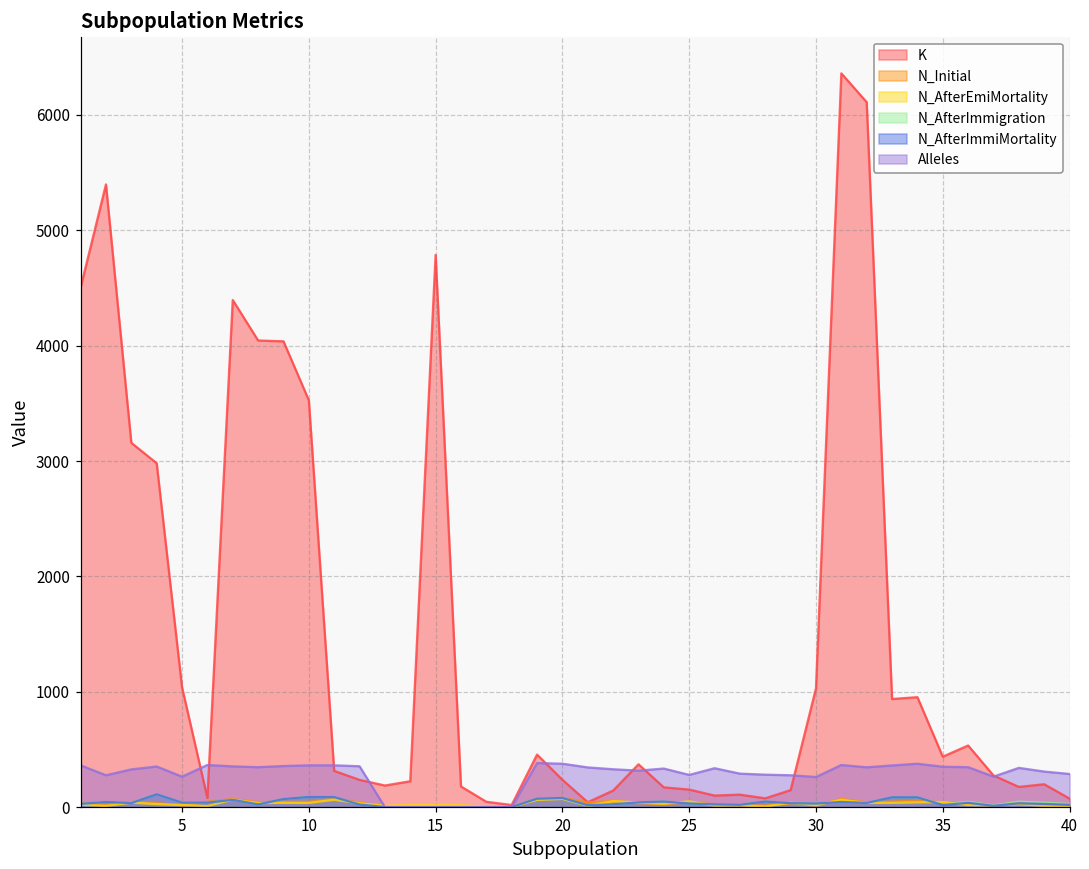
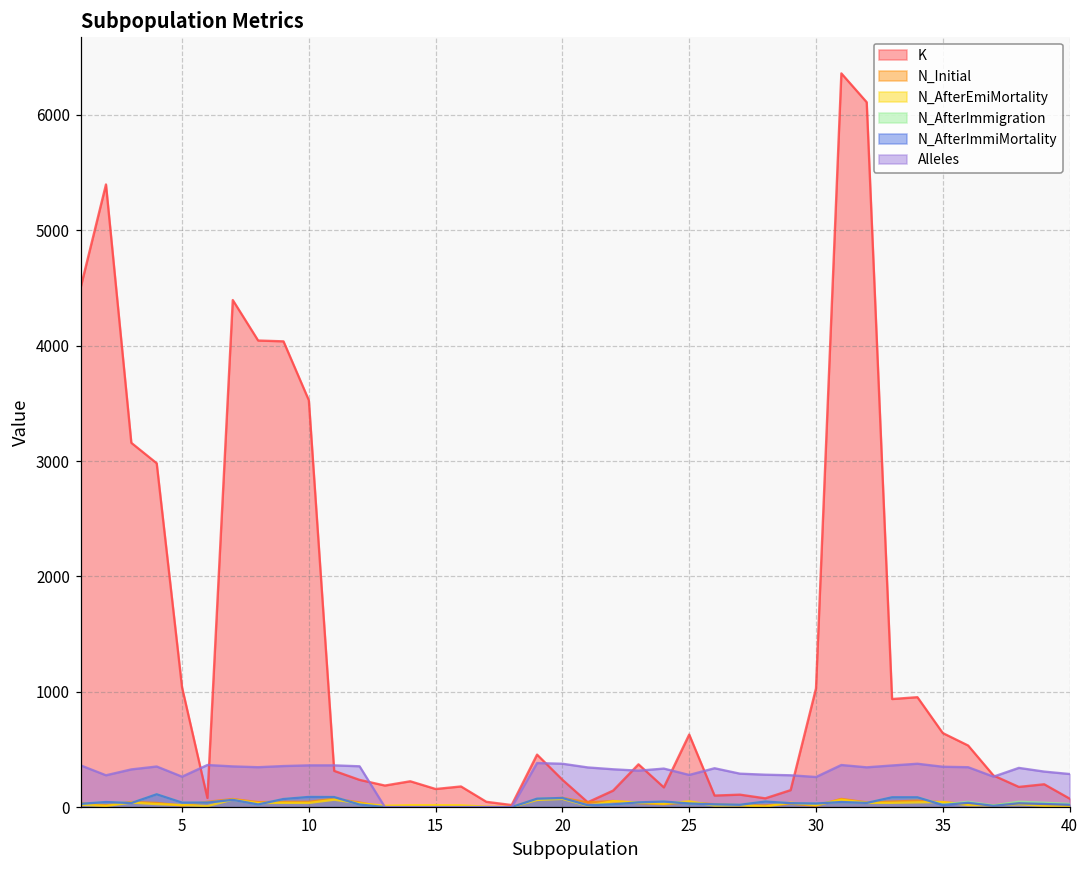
K, 15: 4790 -> 160
K, 25: 150 -> 630
K, 35: 440 -> 640
